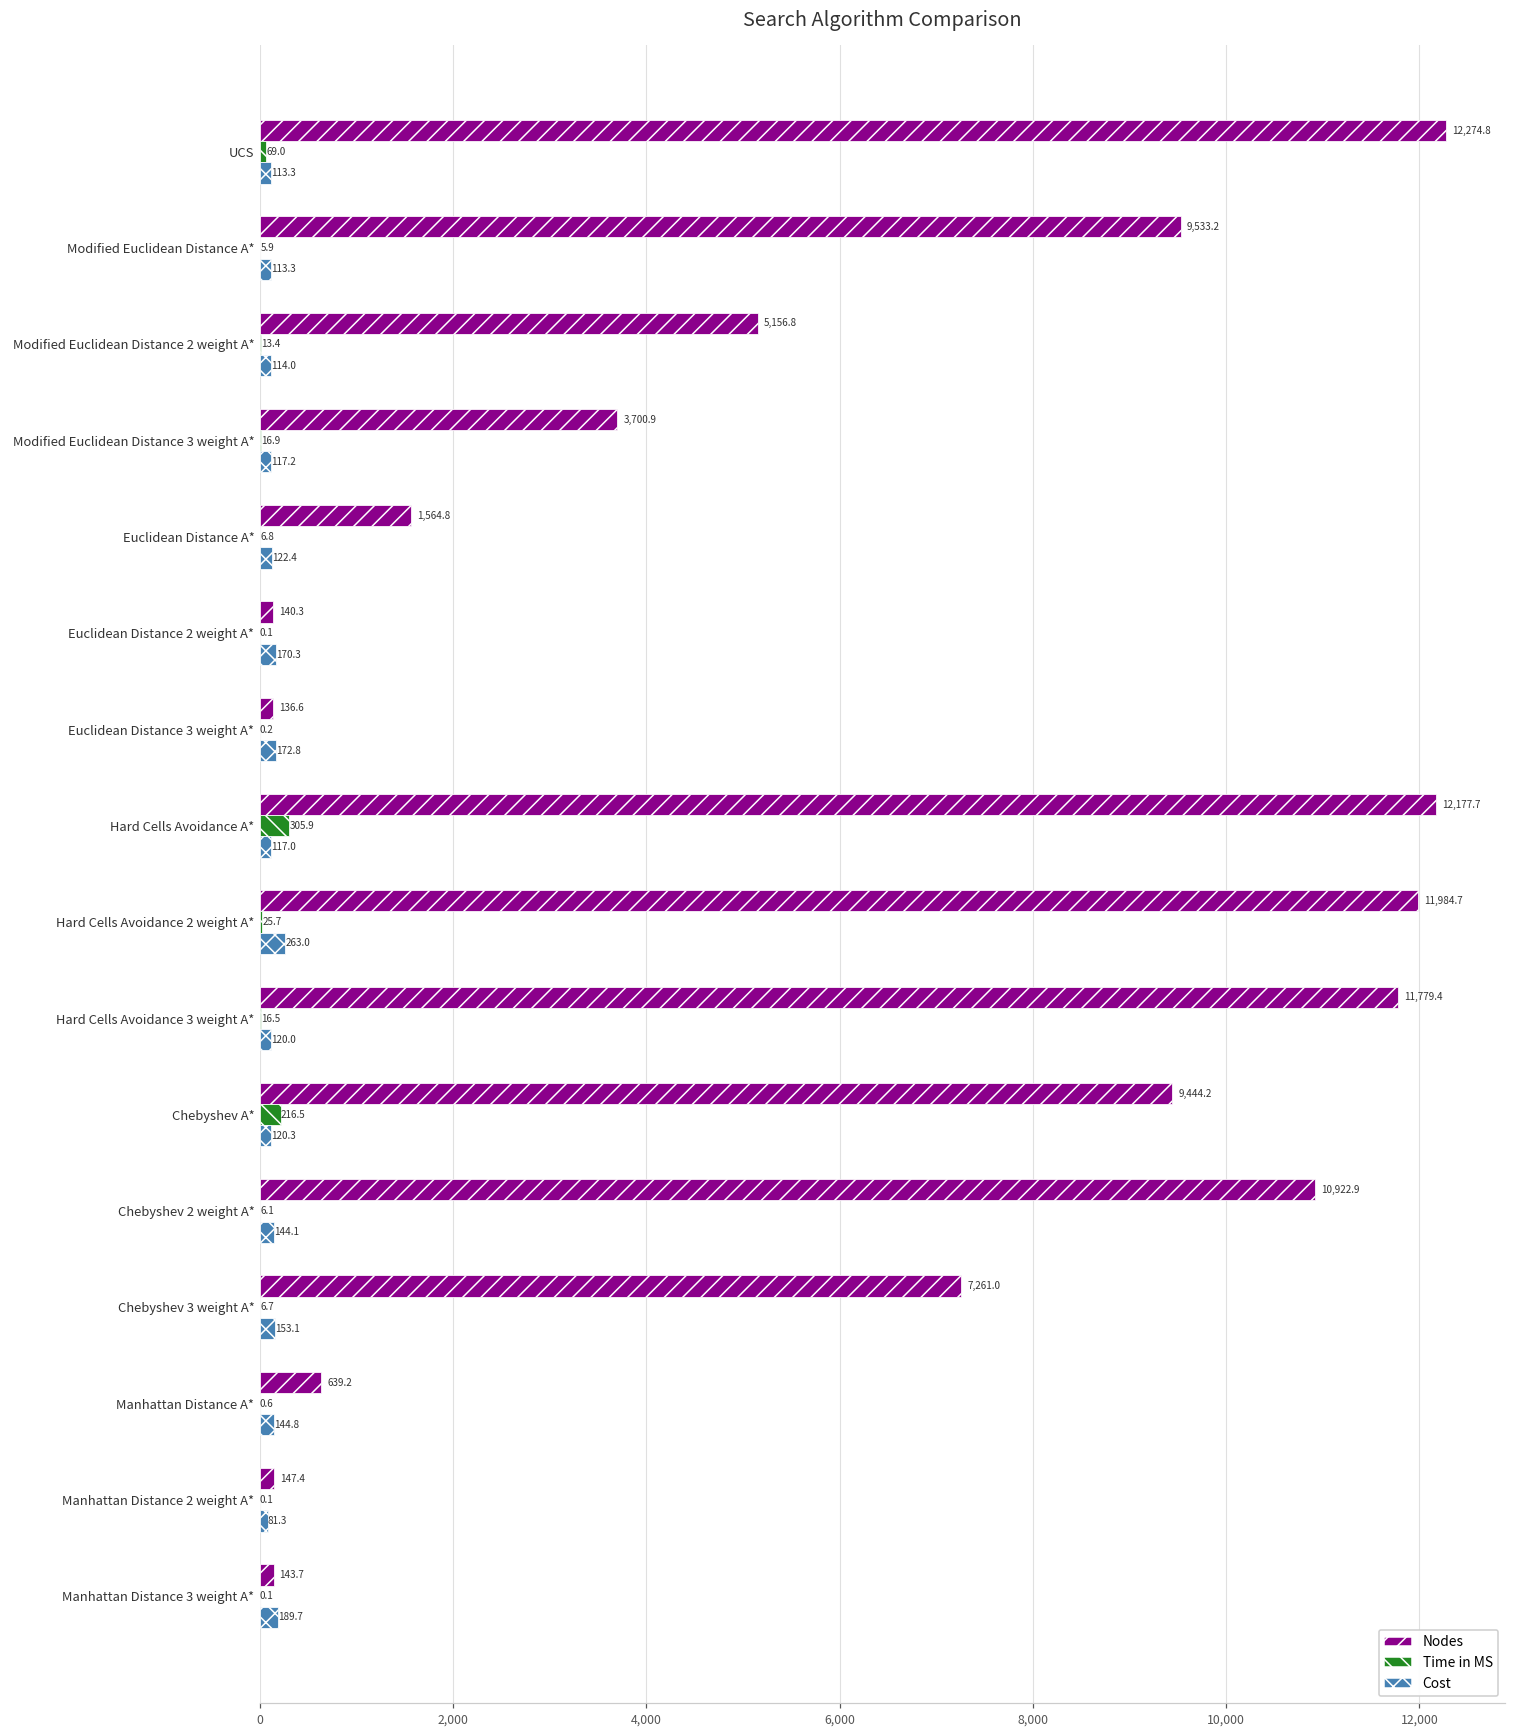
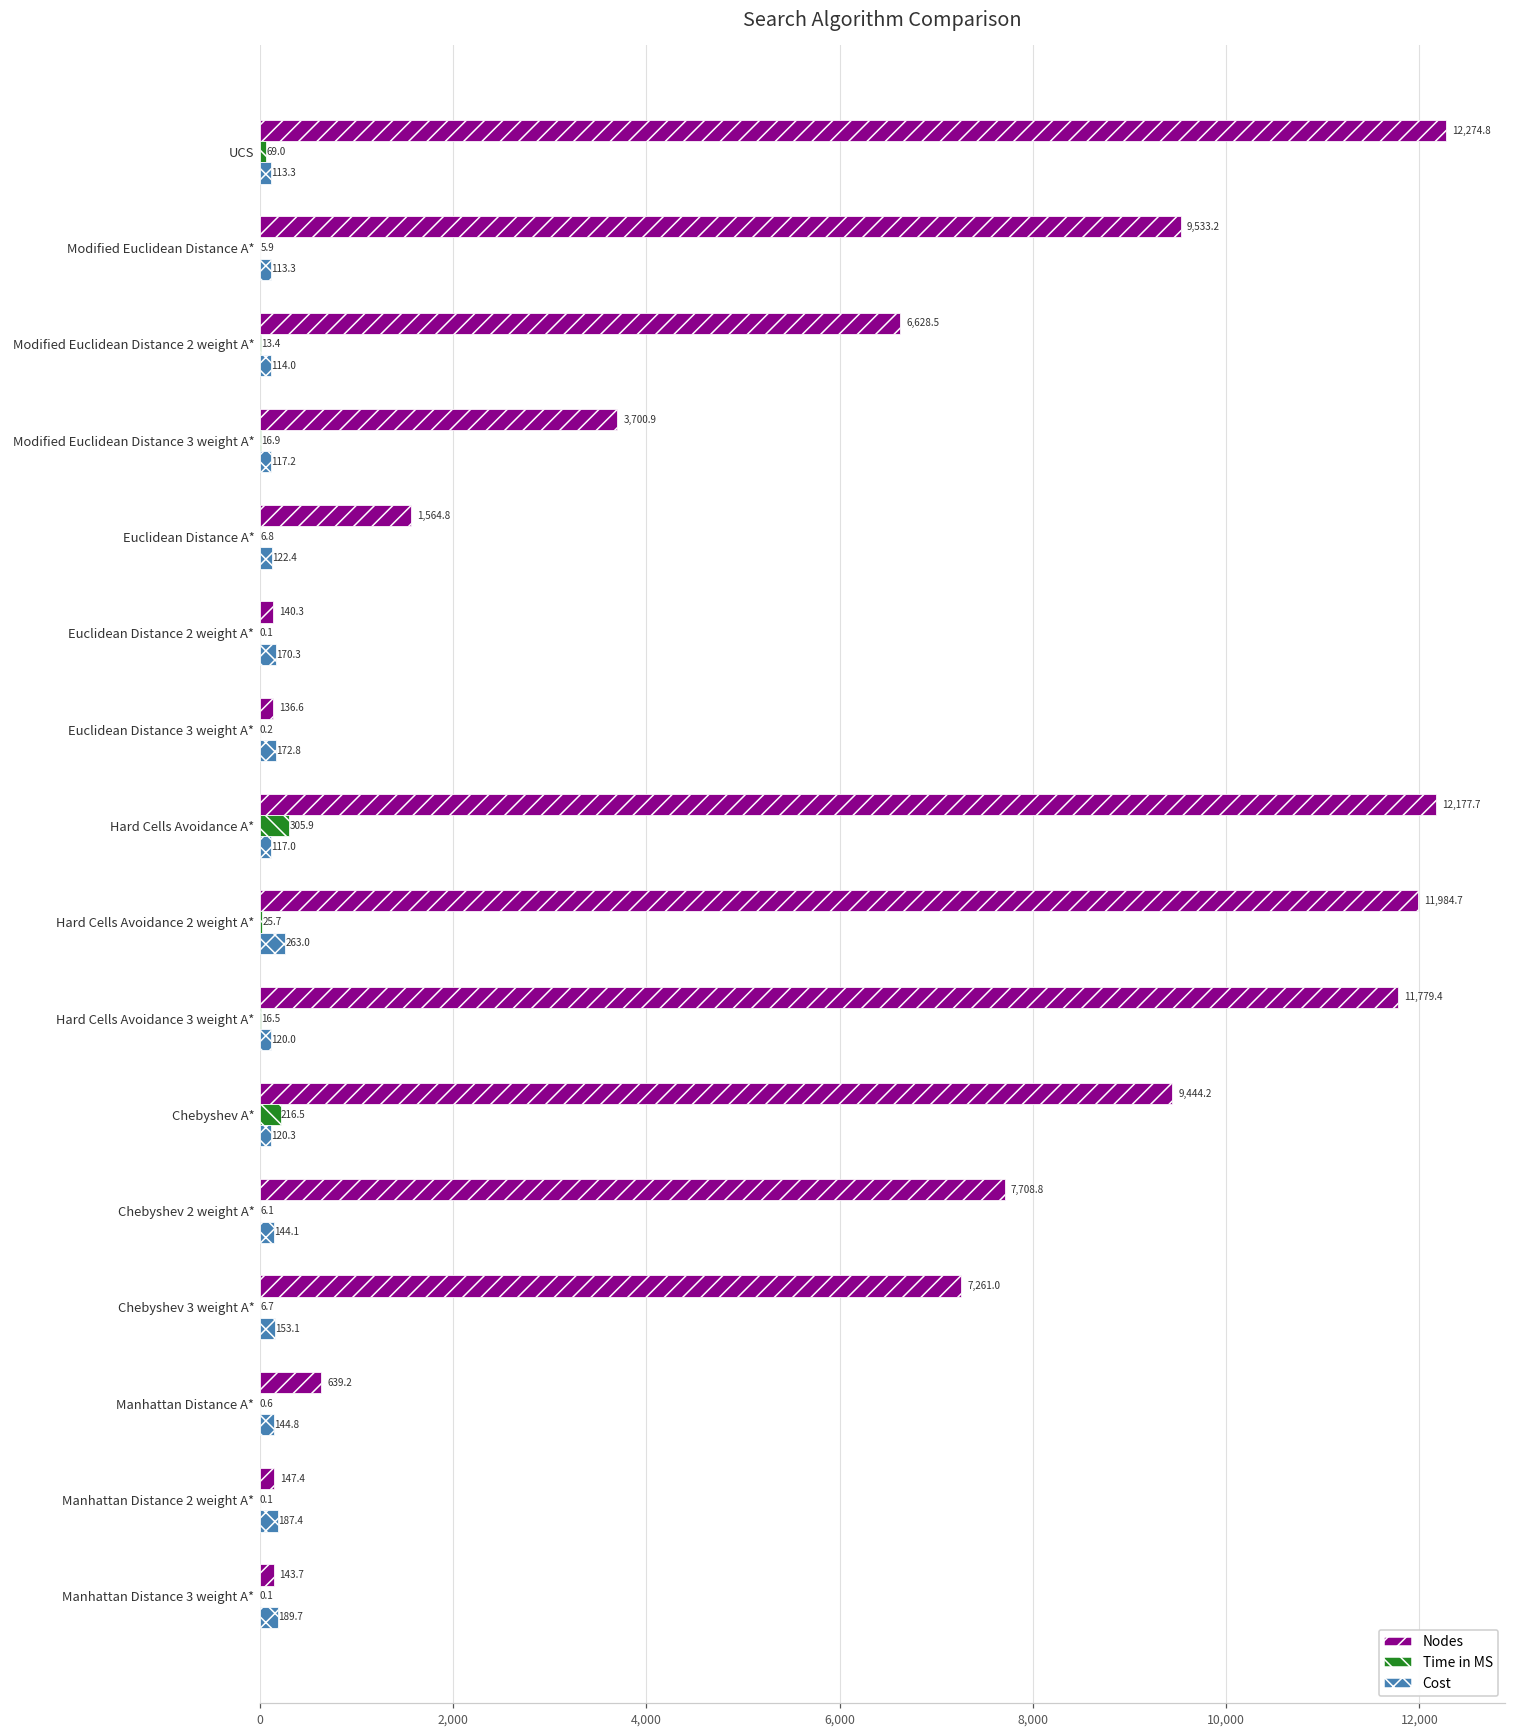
Nodes, Modified Euclidean Distance 2 weight A*: 5,156.8 -> 6,628.5
Nodes, Chebyshev 2 weight A*: 10,922.9 -> 7,708.8
Cost, Manhattan Distance 2 weight A*: 81.3 -> 187.4
